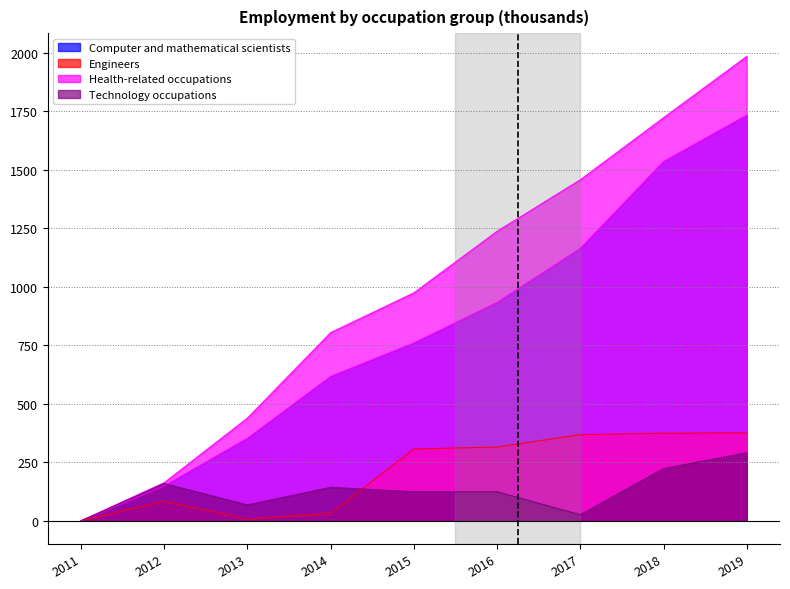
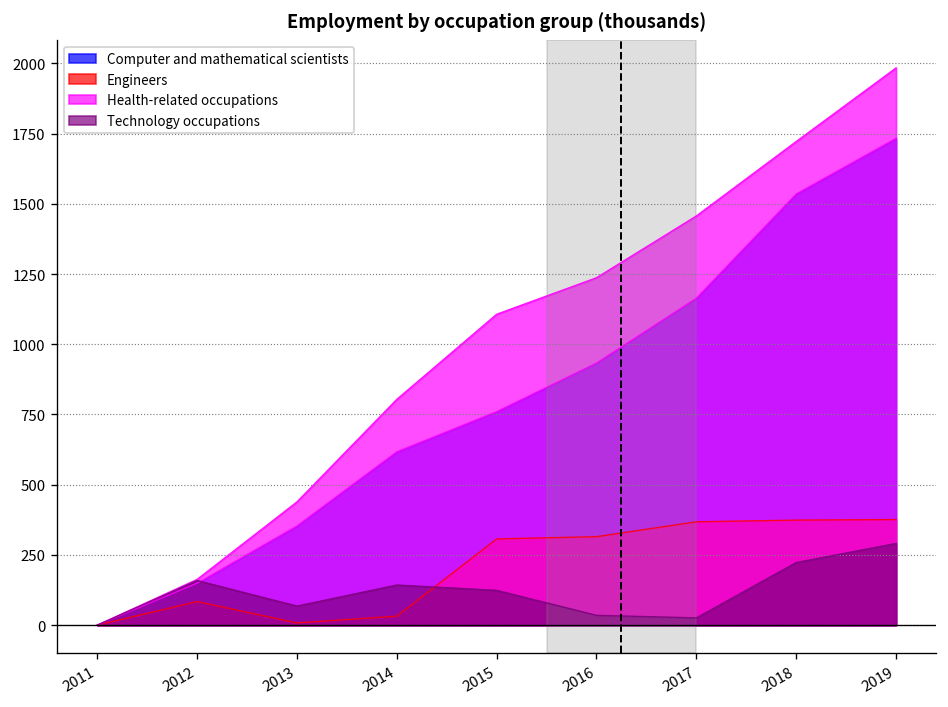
Health-related occupations, 2015: 970 -> 1110
Technology occupations, 2016: 120 -> 40
